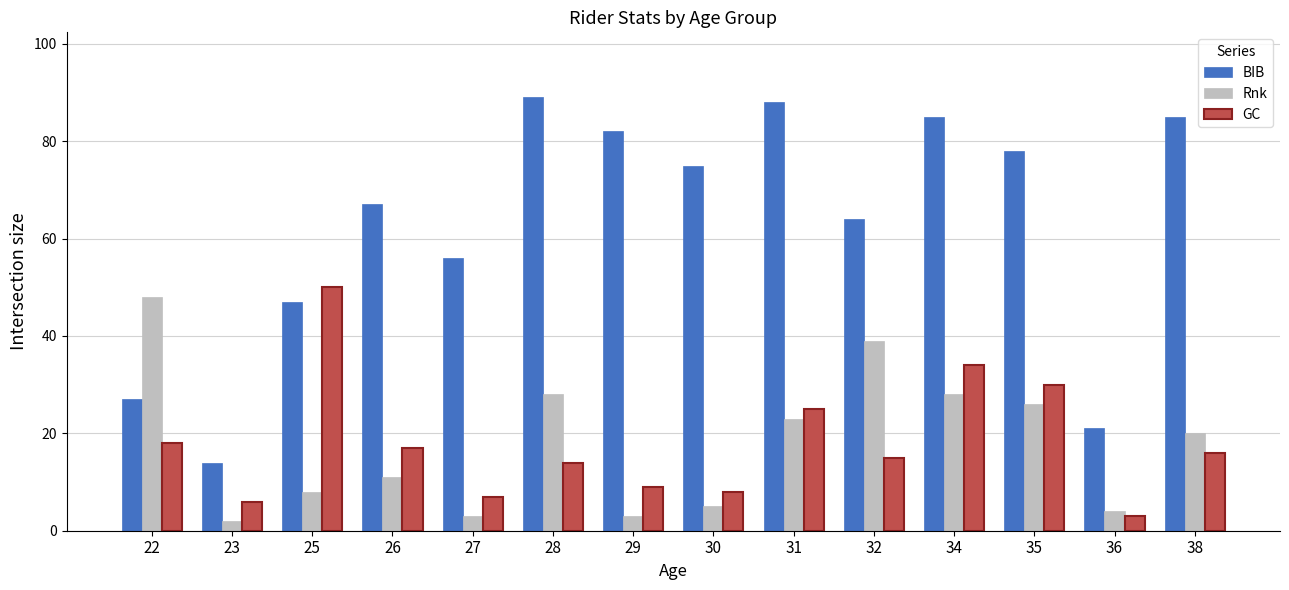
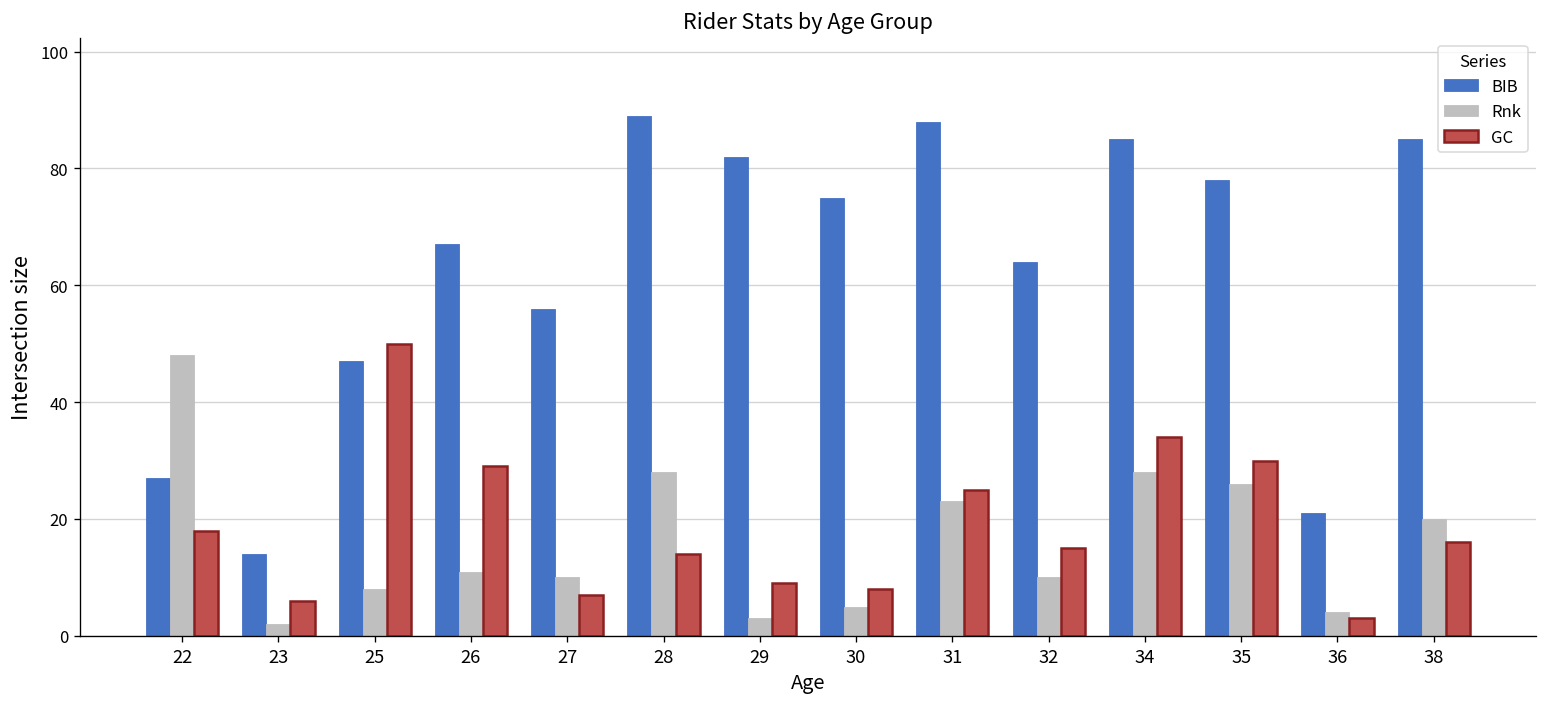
GC, 26: 17 -> 29
Rnk, 27: 3 -> 10
Rnk, 32: 39 -> 10
